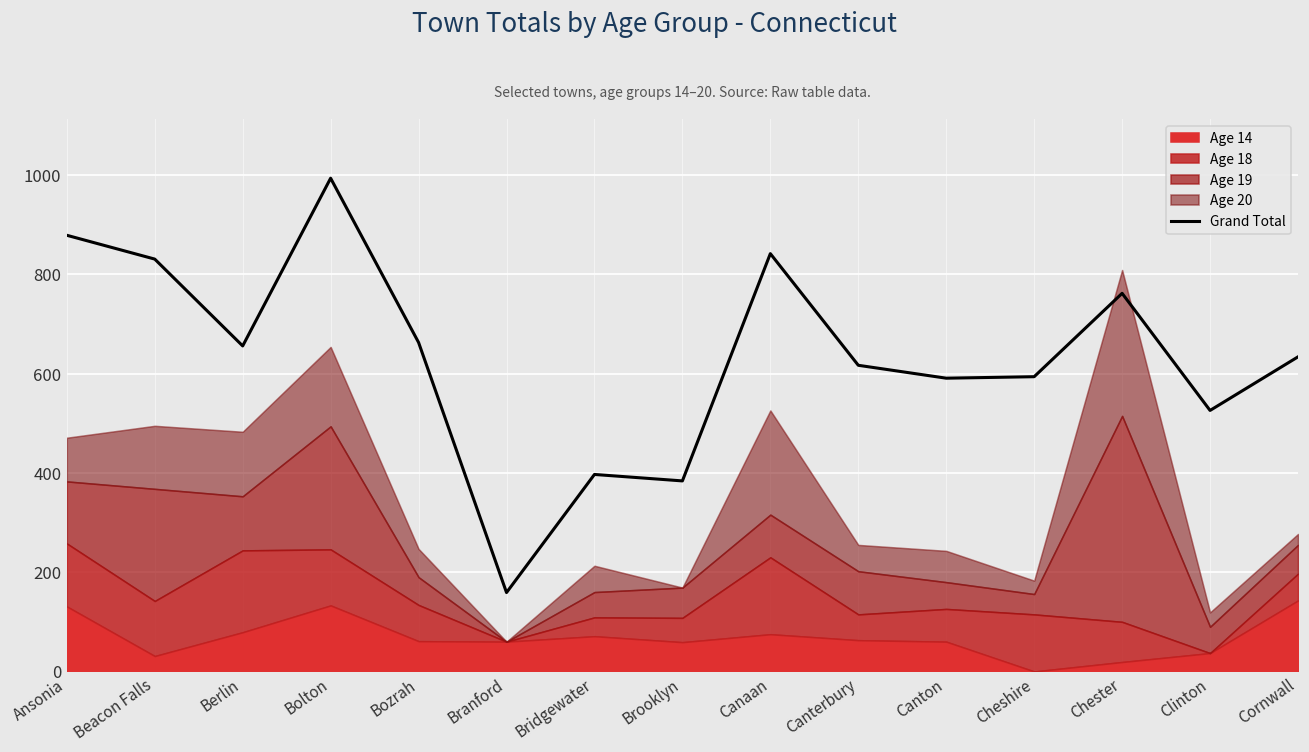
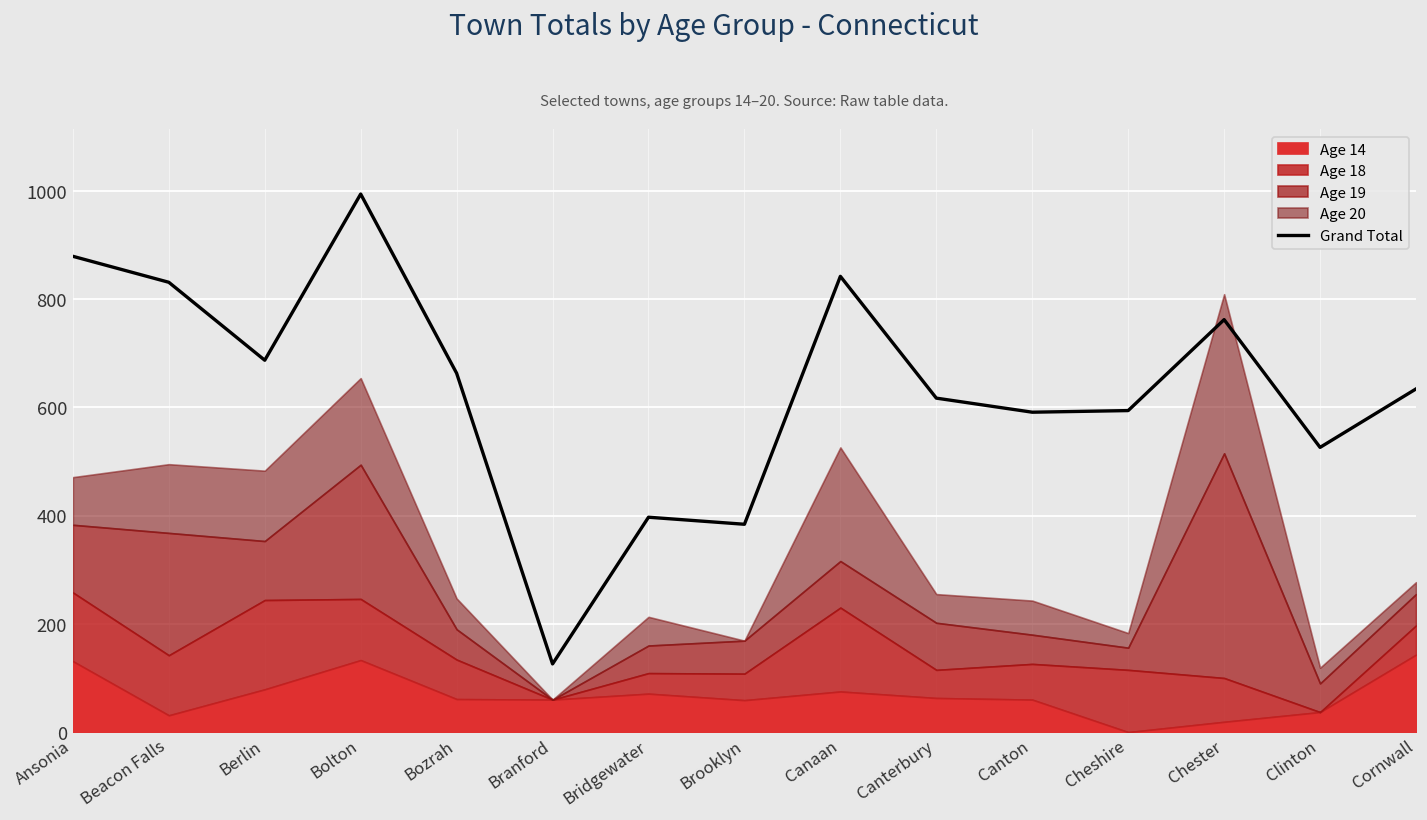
Grand Total, Berlin: 660 -> 690
Grand Total, Branford: 160 -> 130
